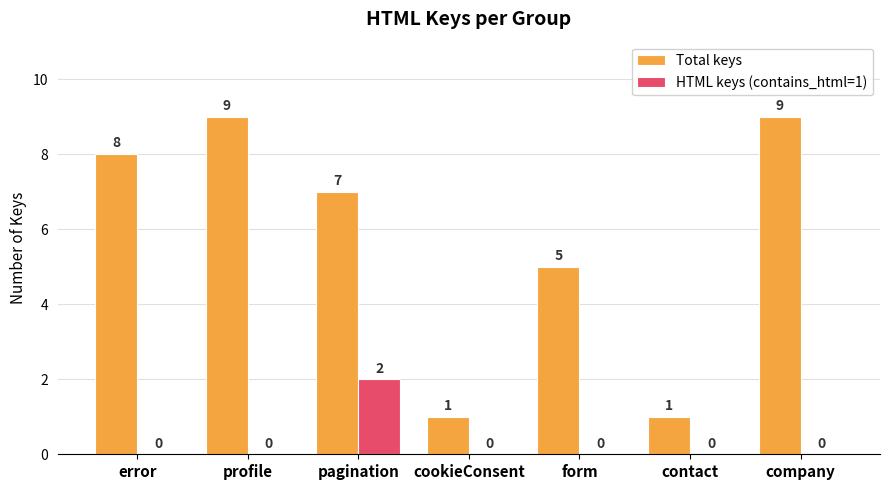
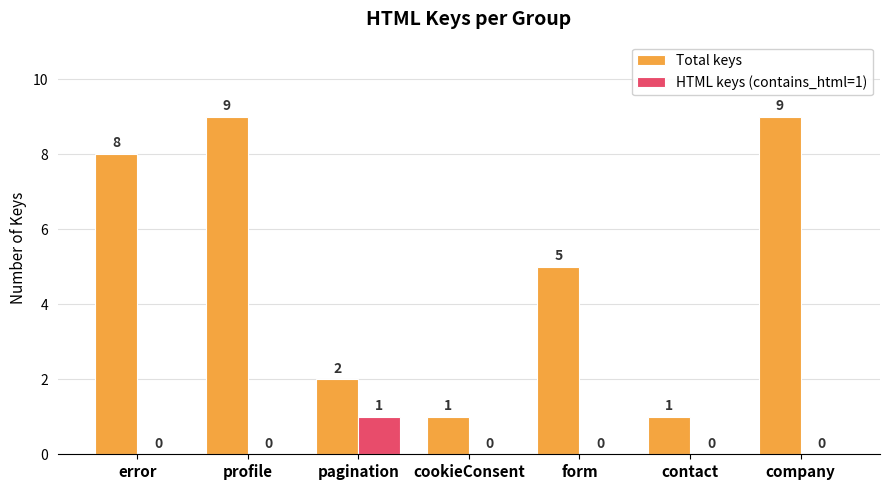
Total keys, pagination: 7 -> 2
HTML keys (contains_html=1), pagination: 2 -> 1
